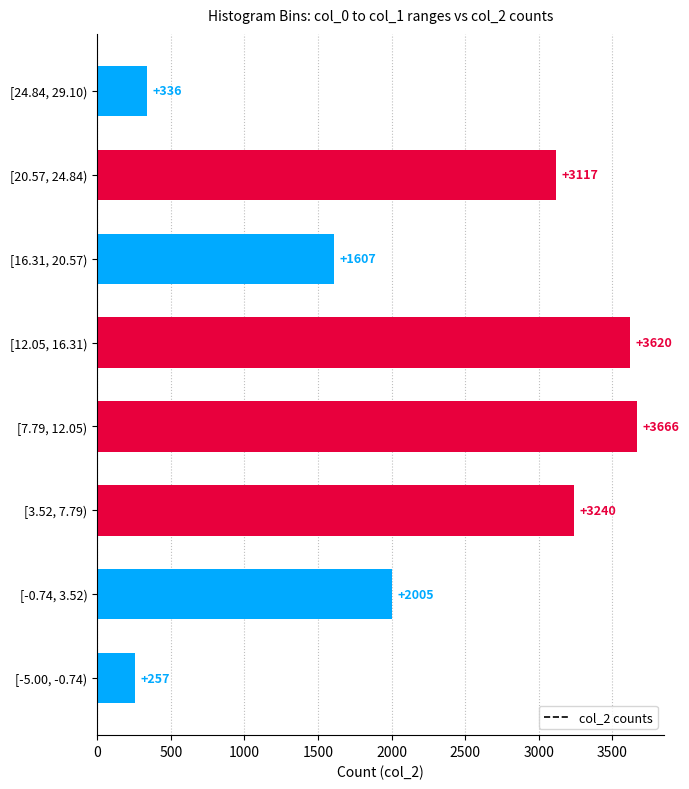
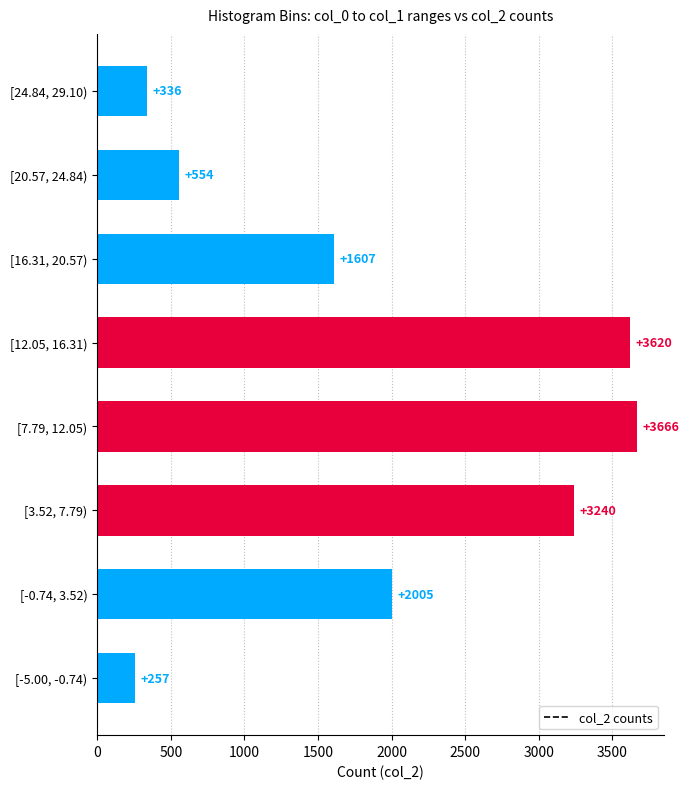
[20.57, 24.84): +3117 -> +554
